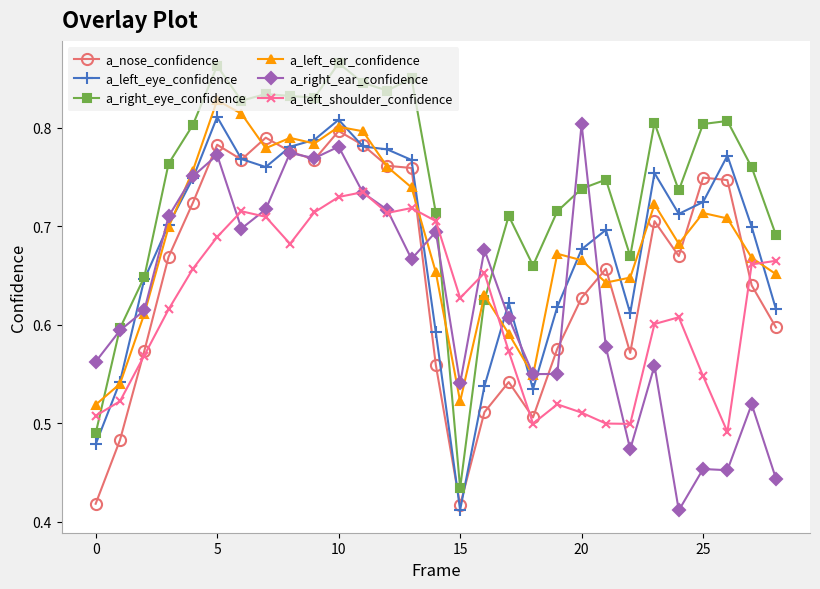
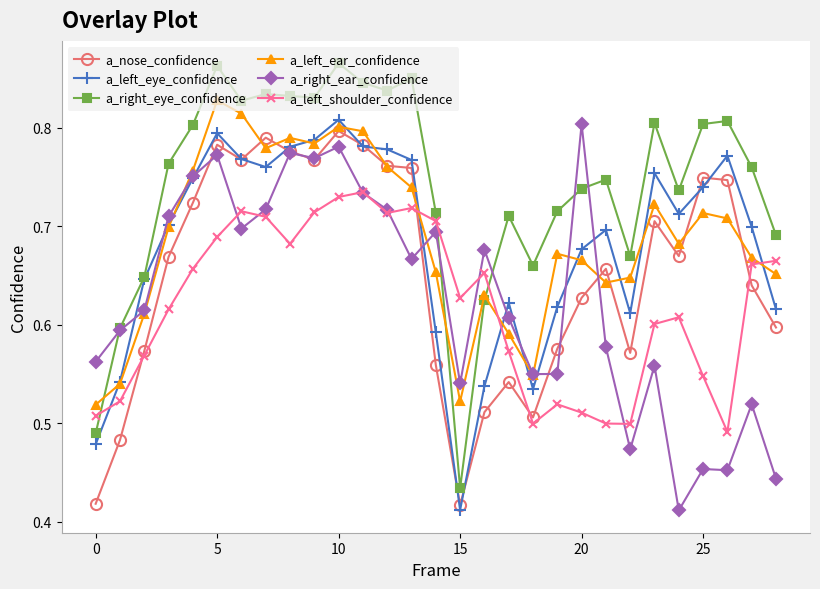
a_left_eye_confidence, 5: 0.81 -> 0.79
a_left_eye_confidence, 25: 0.72 -> 0.74
